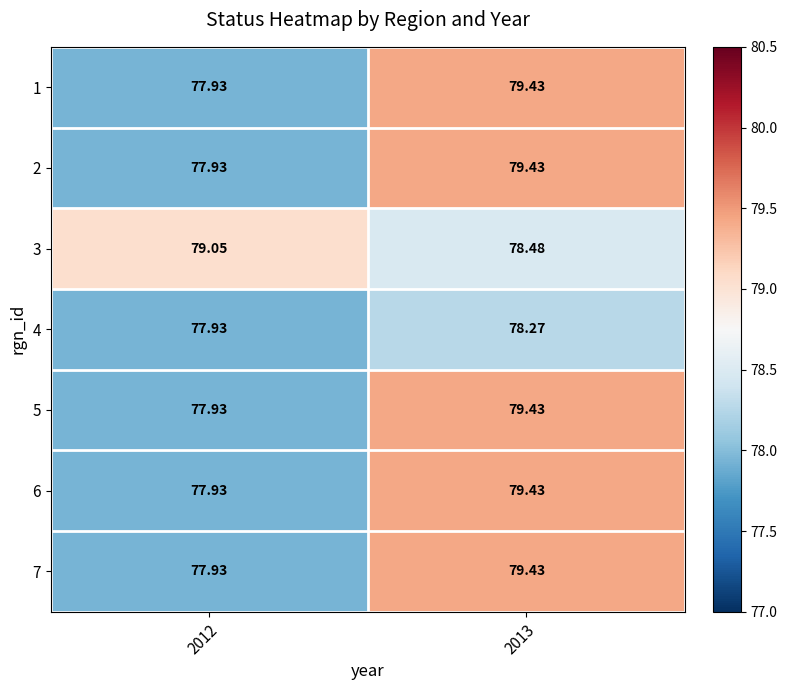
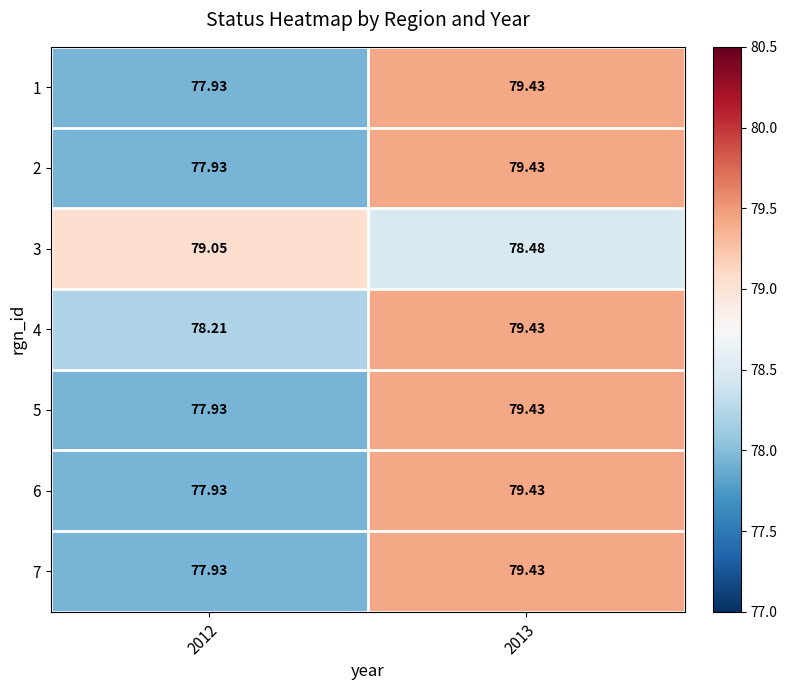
4, 2012: 77.93 -> 78.21
4, 2013: 78.27 -> 79.43
